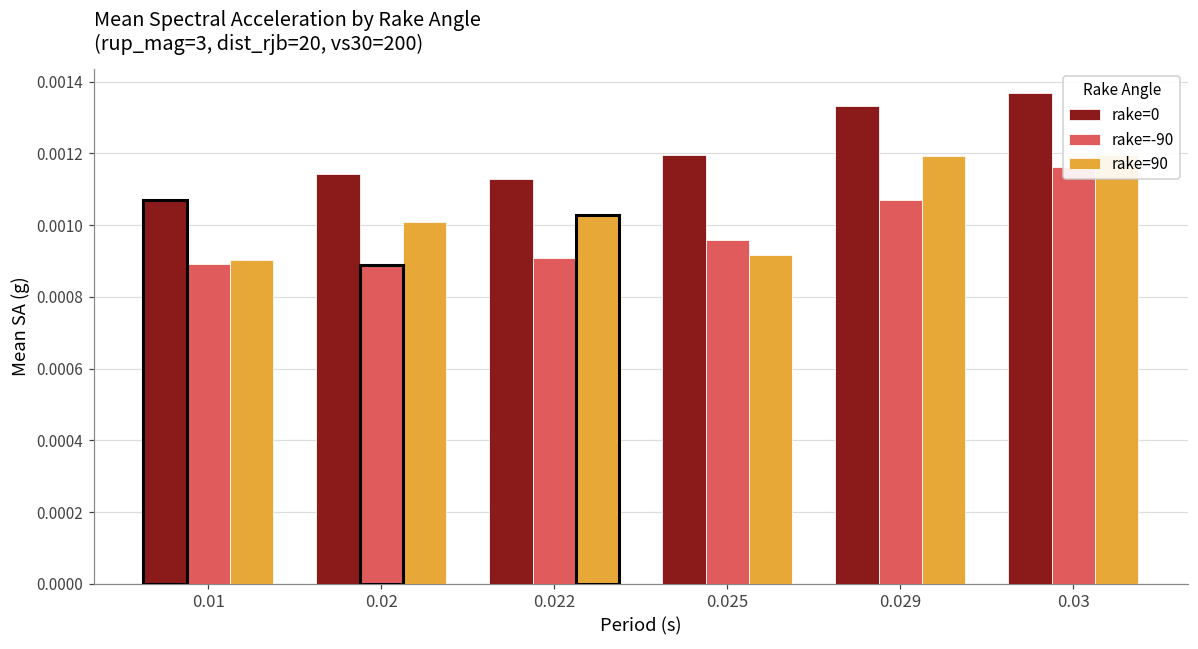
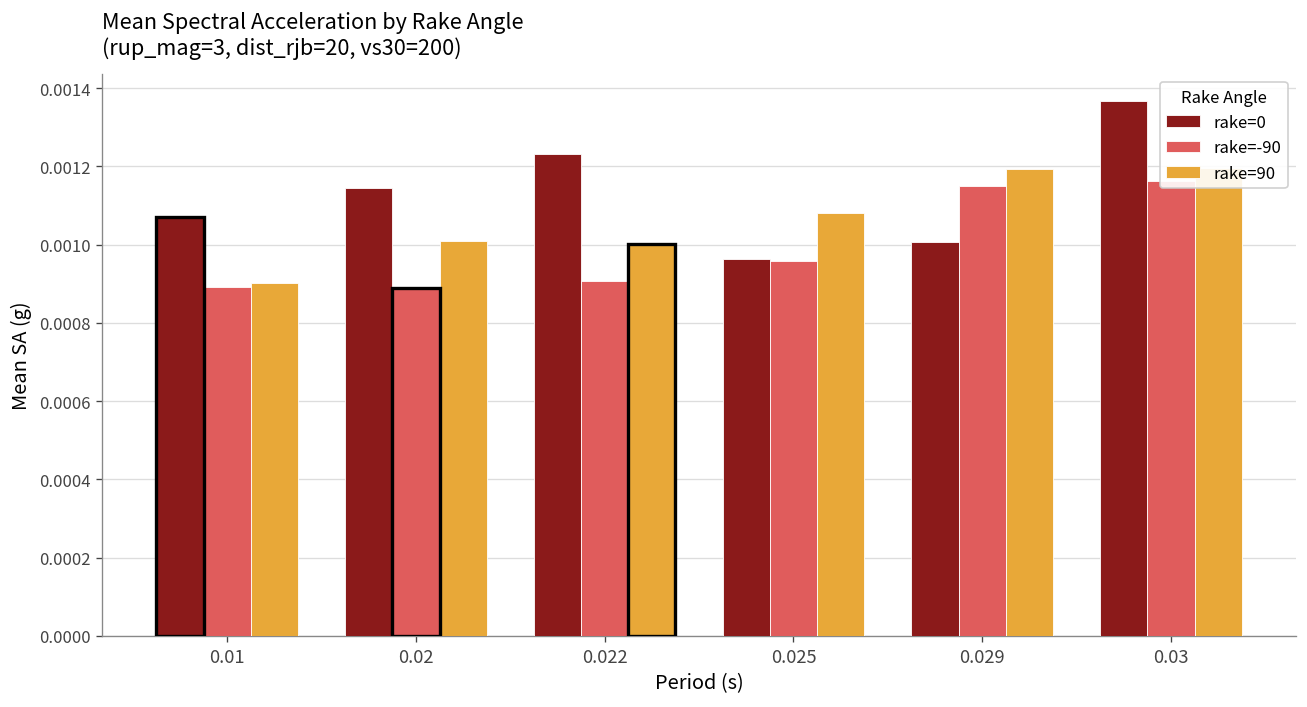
rake=0, 0.022: 0.00113 -> 0.00123
rake=90, 0.022: 0.00103 -> 0.00100
rake=0, 0.025: 0.00119 -> 0.00096
rake=90, 0.025: 0.00092 -> 0.00108
rake=0, 0.029: 0.00133 -> 0.00101
rake=-90, 0.029: 0.00107 -> 0.00115
